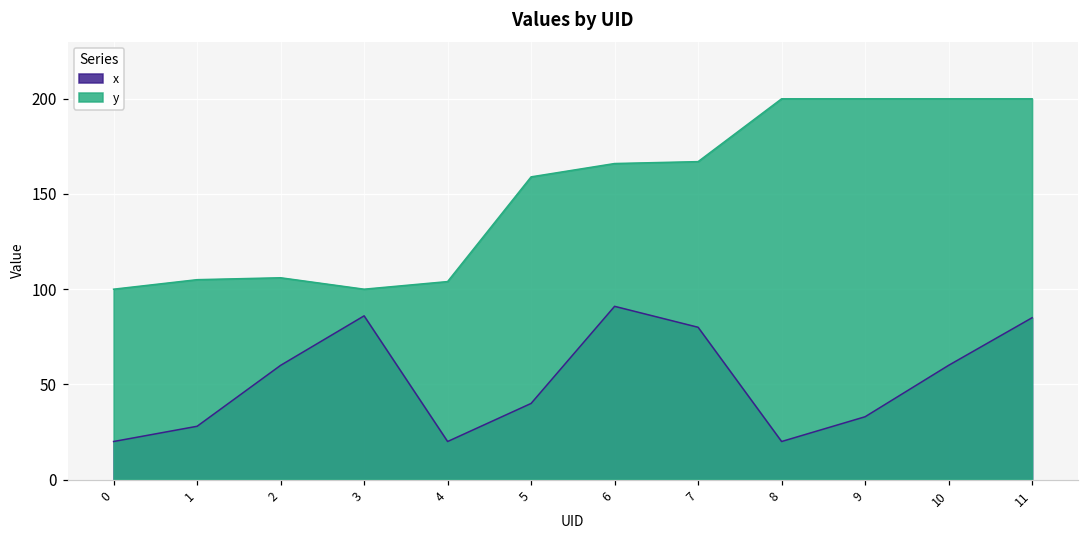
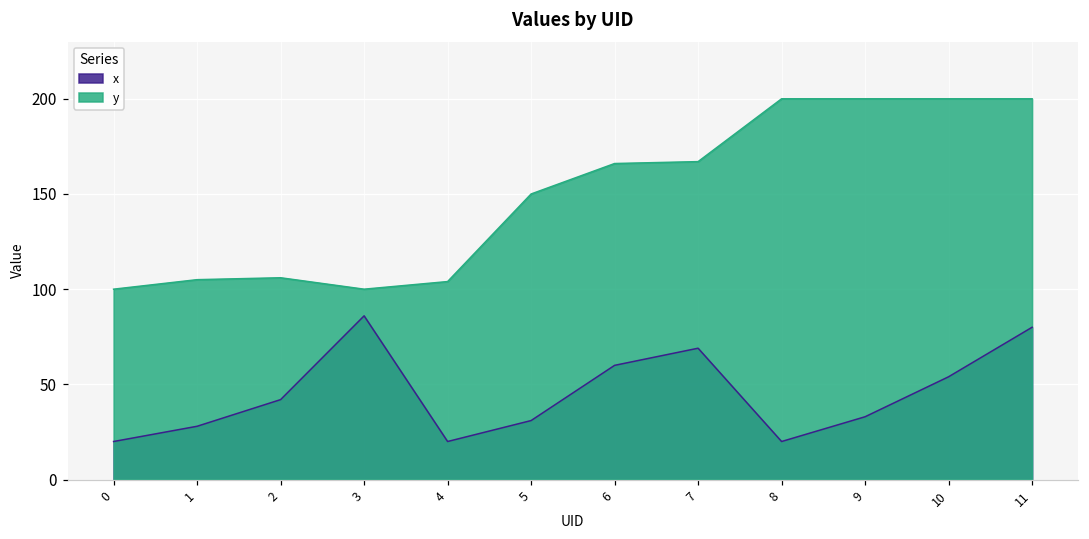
x, 2: 60 -> 42
x, 5: 40 -> 31
y, 5: 159 -> 150
x, 6: 91 -> 60
x, 7: 80 -> 69
x, 10: 60 -> 54
x, 11: 85 -> 80
